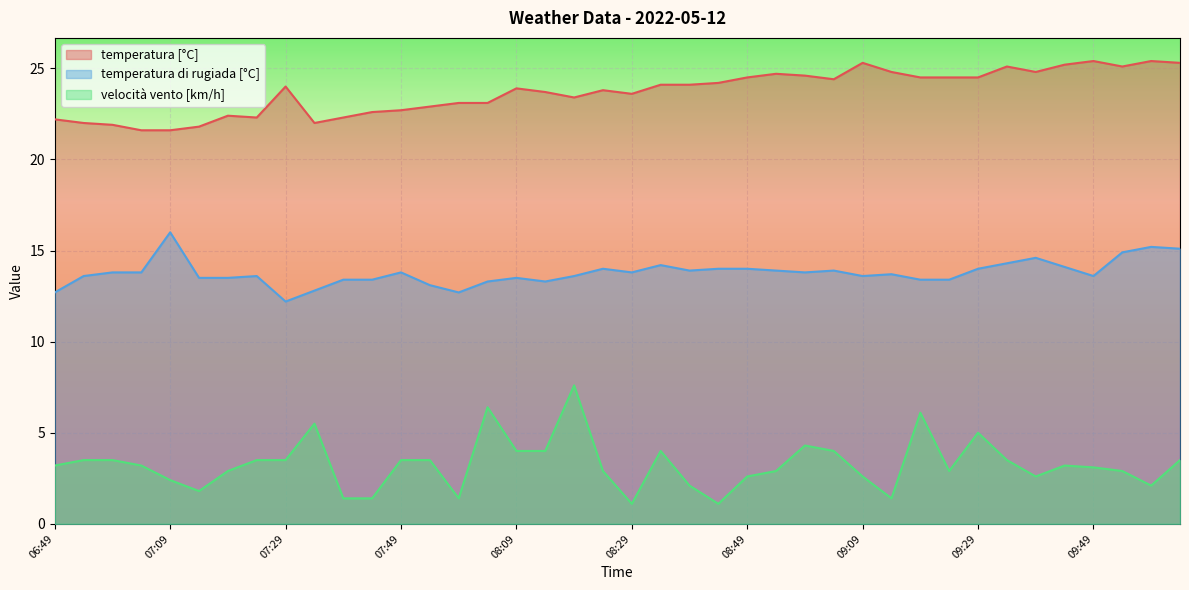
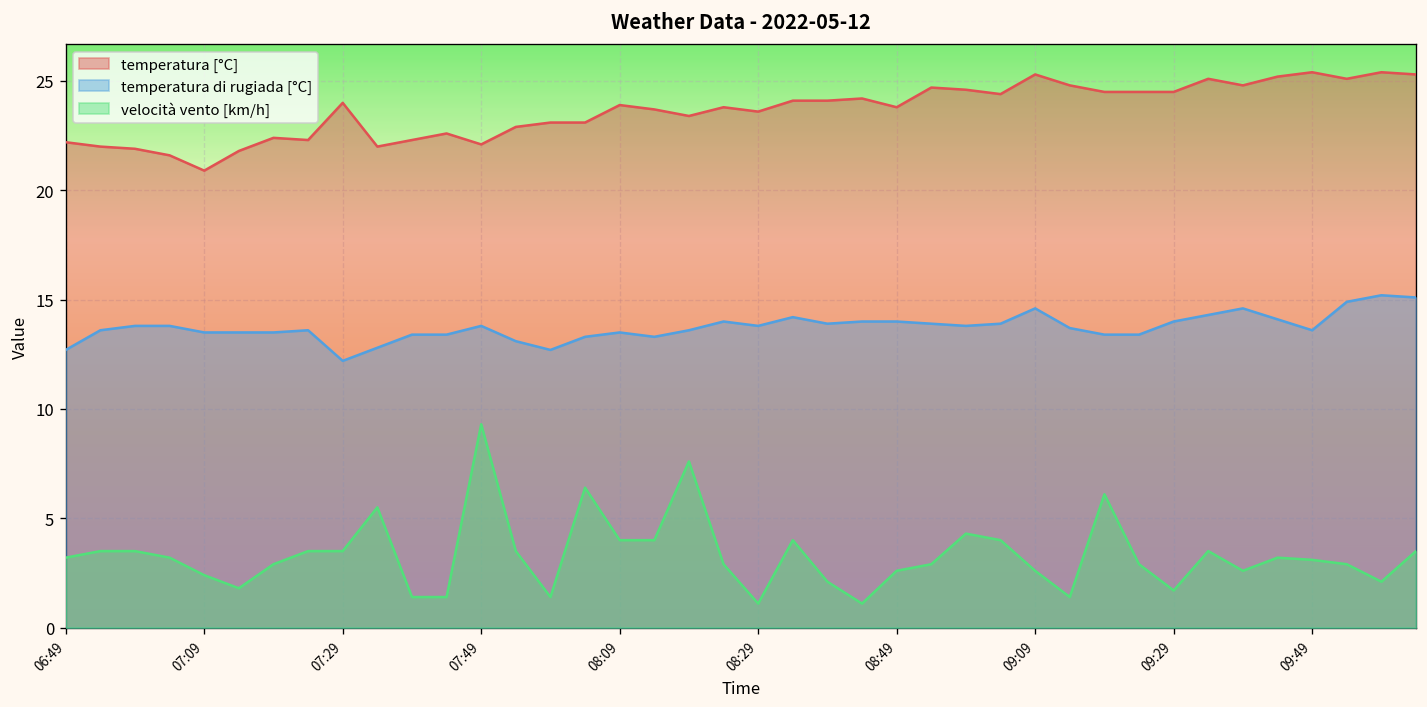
temperatura [°C], 07:09: 21.6 -> 20.9
temperatura di rugiada [°C], 07:09: 16.0 -> 13.5
temperatura [°C], 07:49: 22.7 -> 22.1
velocità vento [km/h], 07:49: 3.5 -> 9.3
temperatura [°C], 08:49: 24.5 -> 23.8
temperatura di rugiada [°C], 09:09: 13.6 -> 14.6
velocità vento [km/h], 09:29: 5.0 -> 1.7
